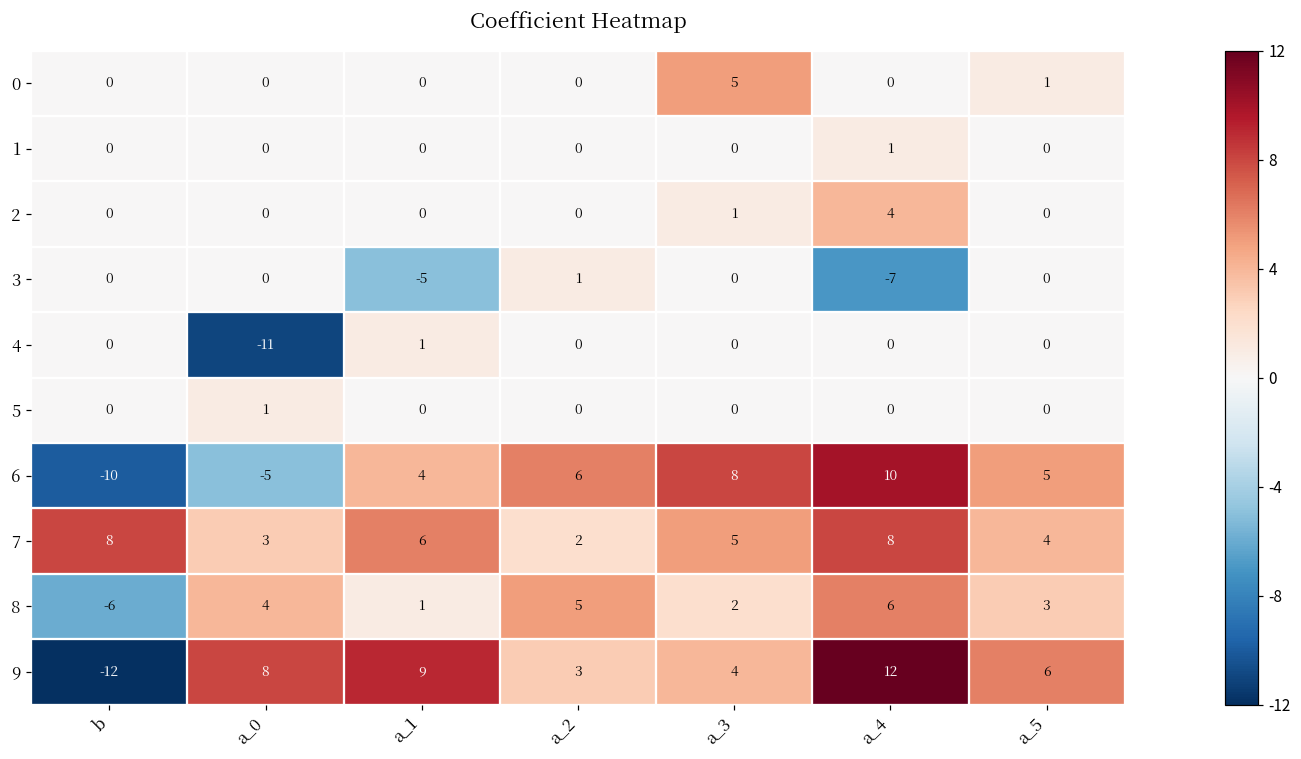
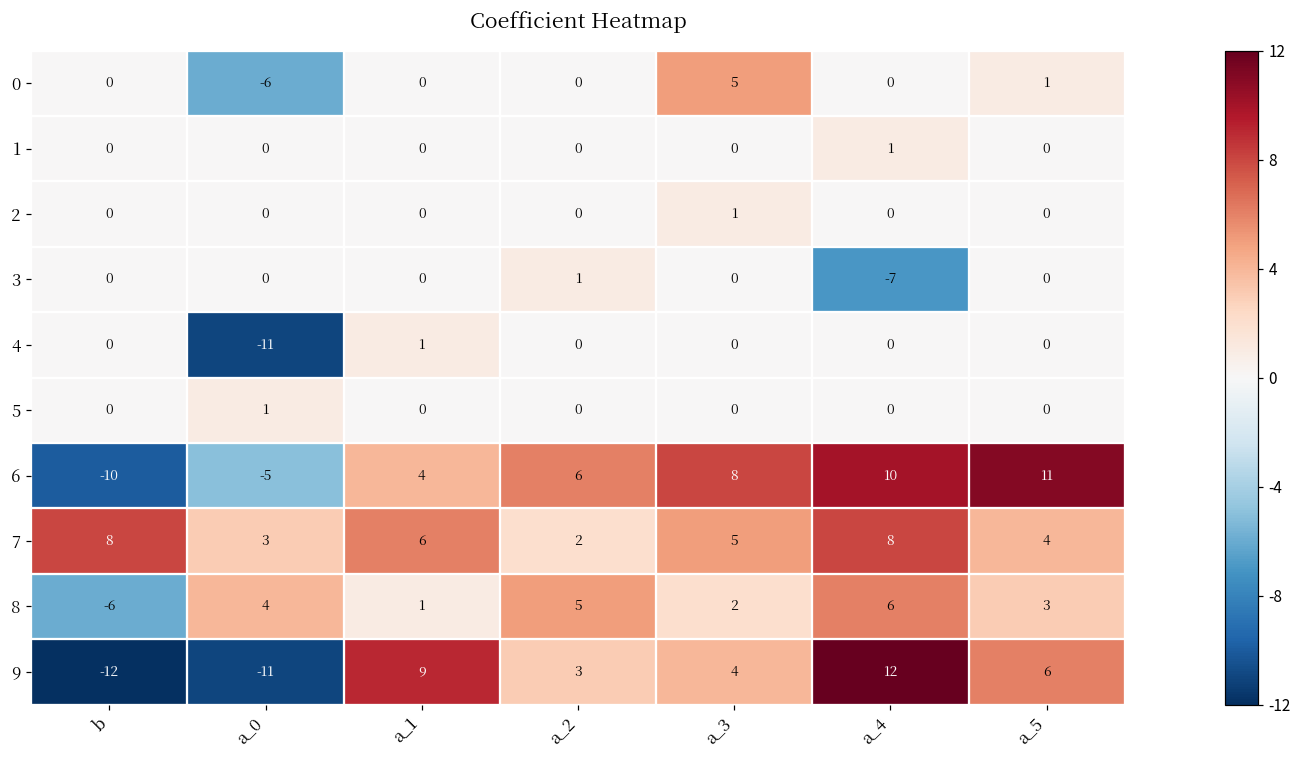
0, a_0: 0 -> -6
2, a_4: 4 -> 0
3, a_1: -5 -> 0
6, a_5: 5 -> 11
9, a_0: 8 -> -11
